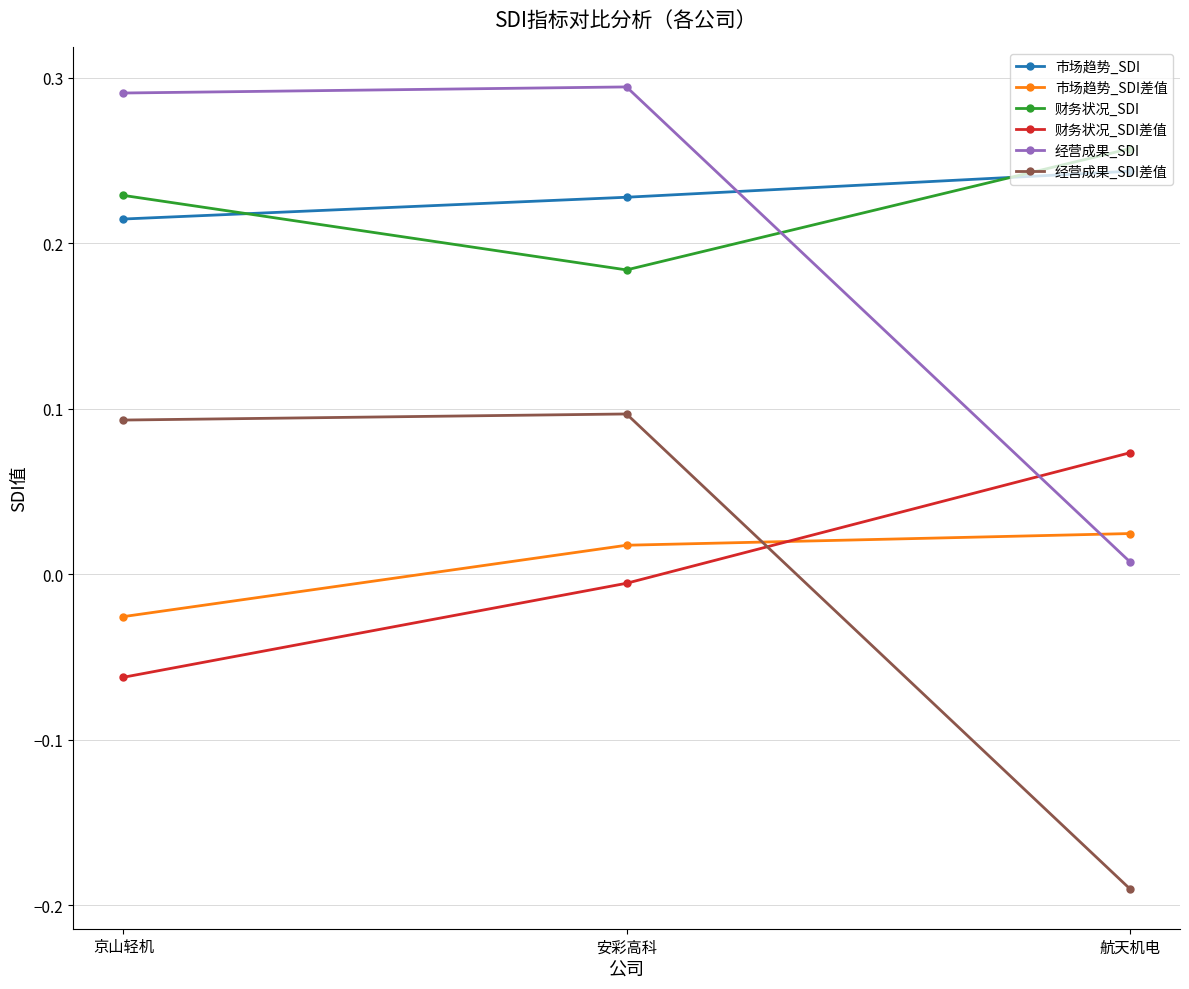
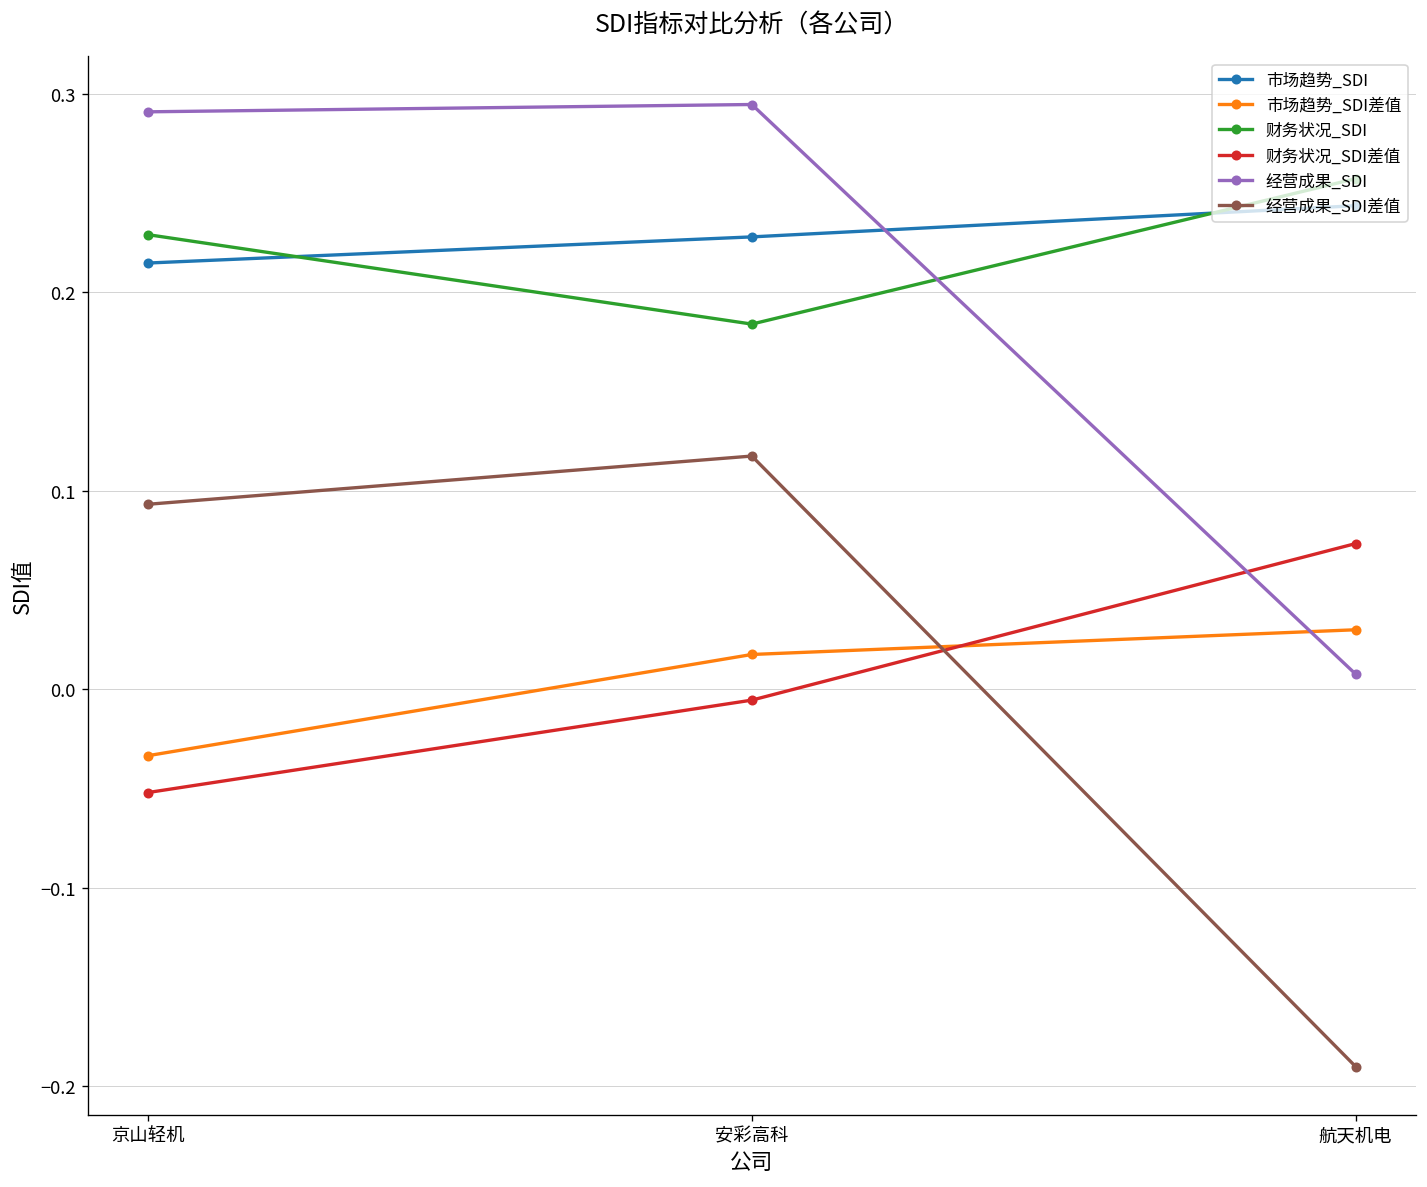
市场趋势_SDI差值, 京山轻机: -0.026 -> -0.033
财务状况_SDI差值, 京山轻机: -0.062 -> -0.052
经营成果_SDI差值, 安彩高科: 0.097 -> 0.117
市场趋势_SDI差值, 航天机电: 0.025 -> 0.030
